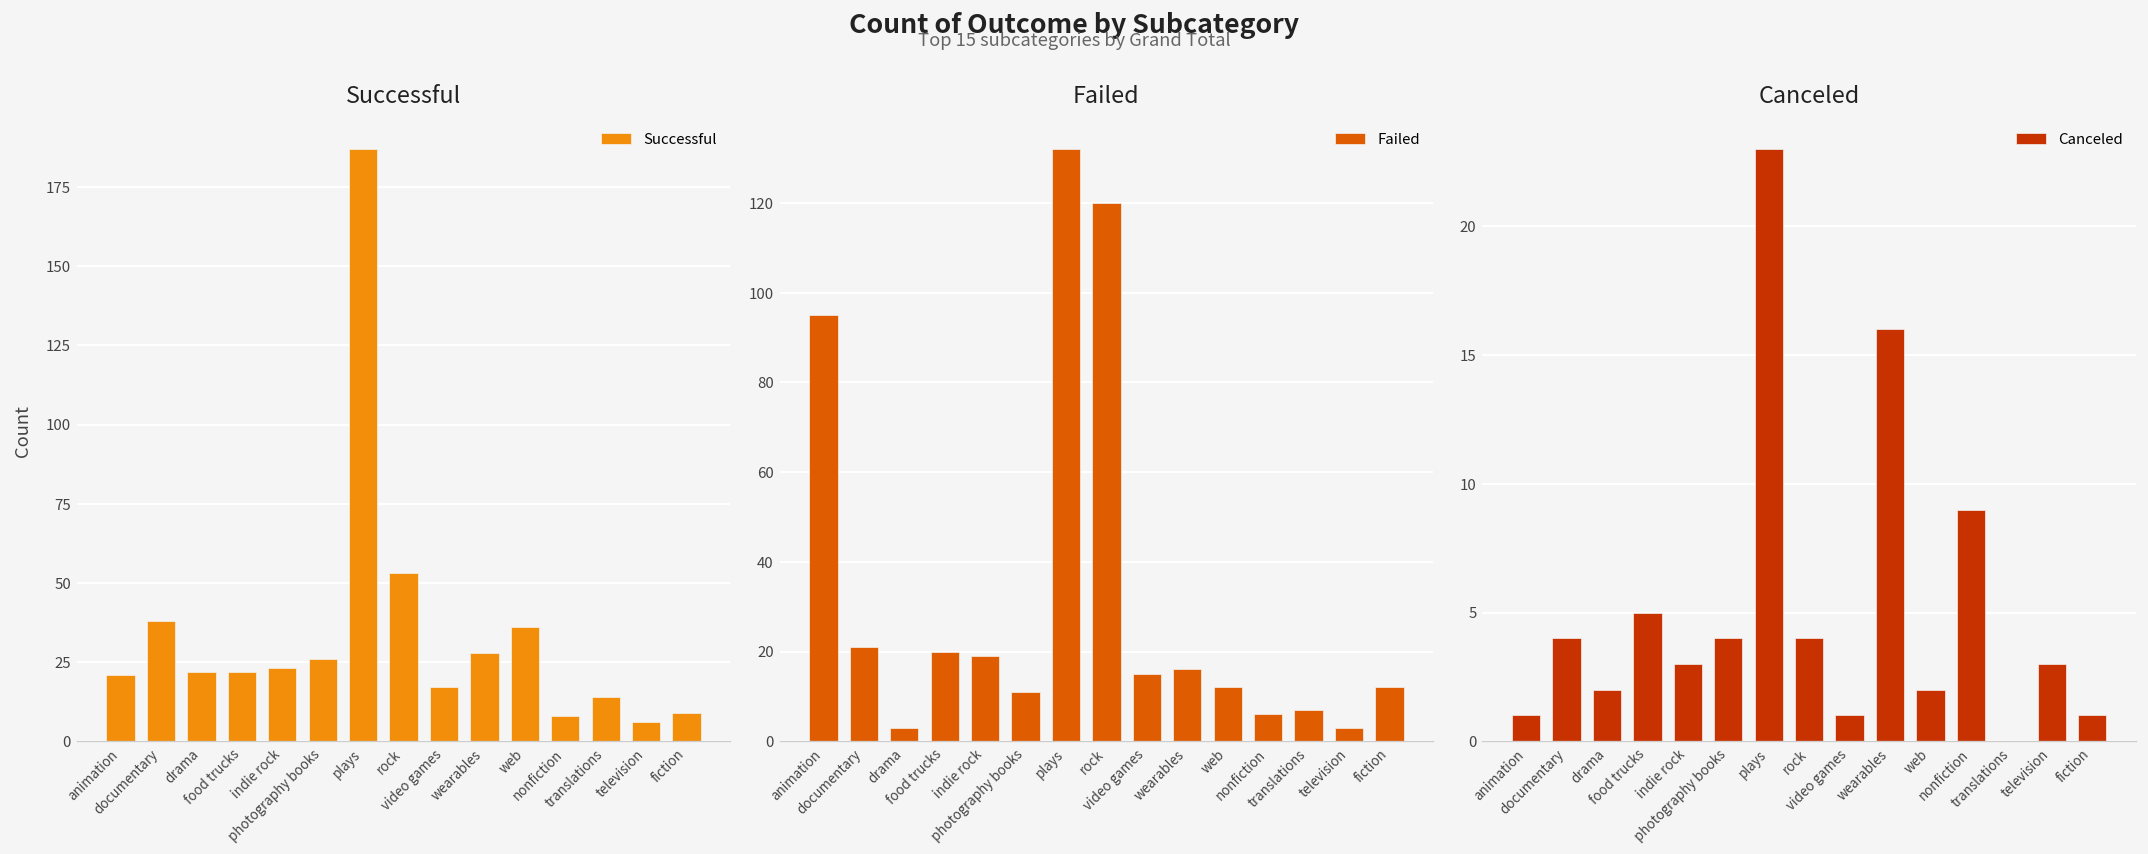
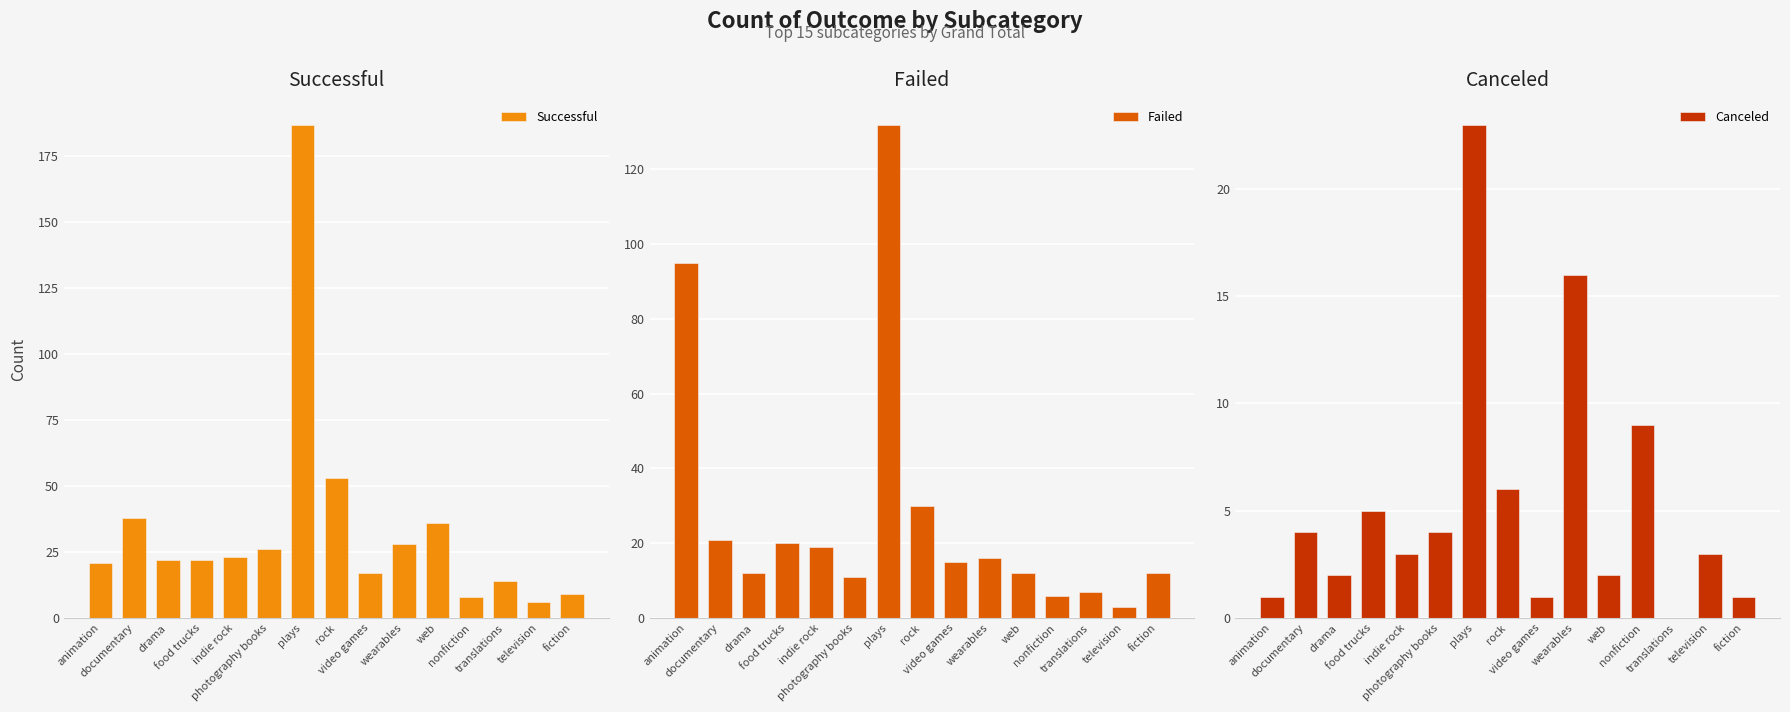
Failed, drama: 3 -> 12
Failed, rock: 120 -> 30
Canceled, rock: 4 -> 6
